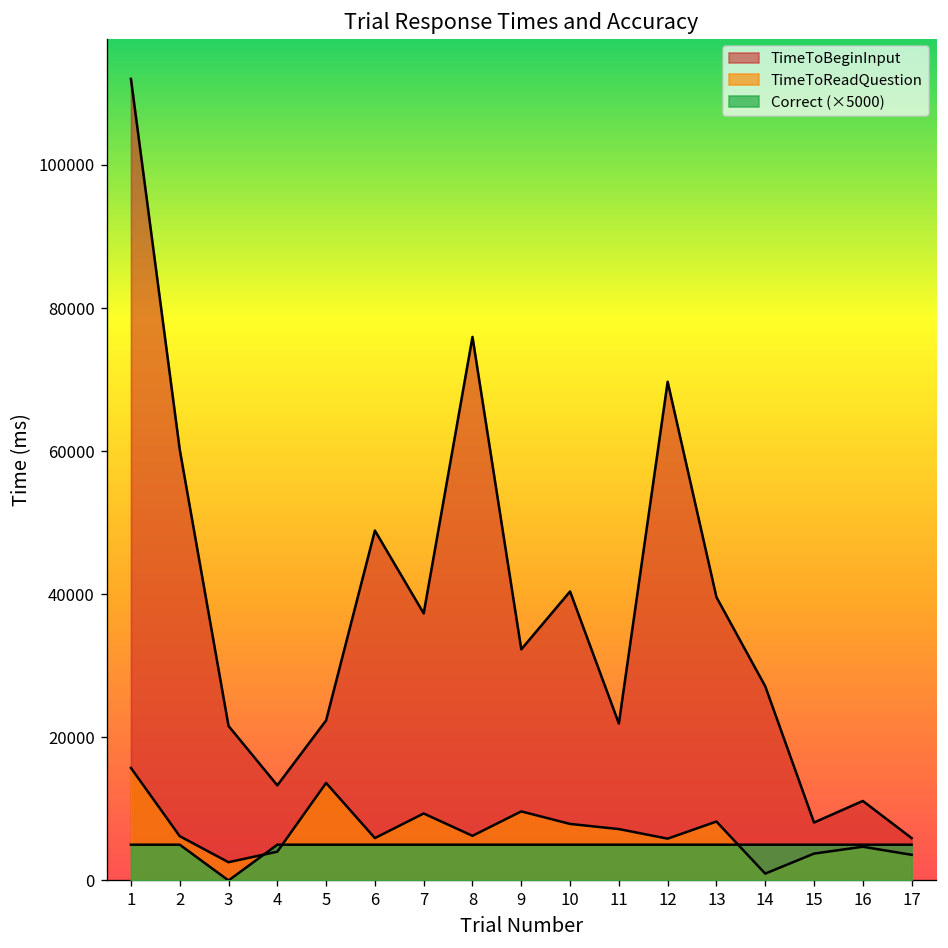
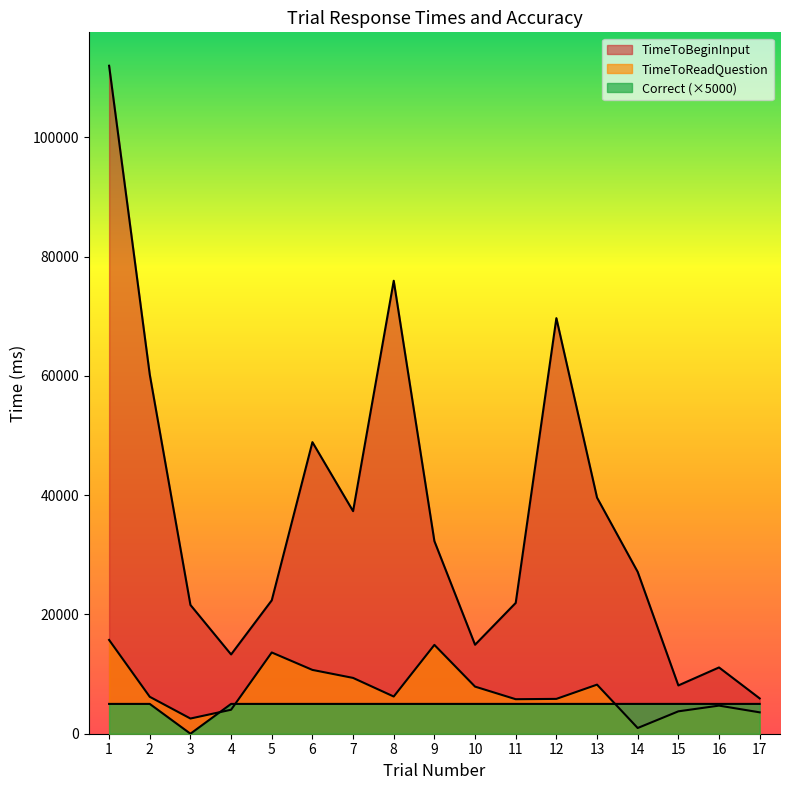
TimeToReadQuestion, 6: 6000 -> 11000
TimeToReadQuestion, 9: 10000 -> 15000
TimeToBeginInput, 10: 40000 -> 15000
TimeToReadQuestion, 11: 7000 -> 6000
